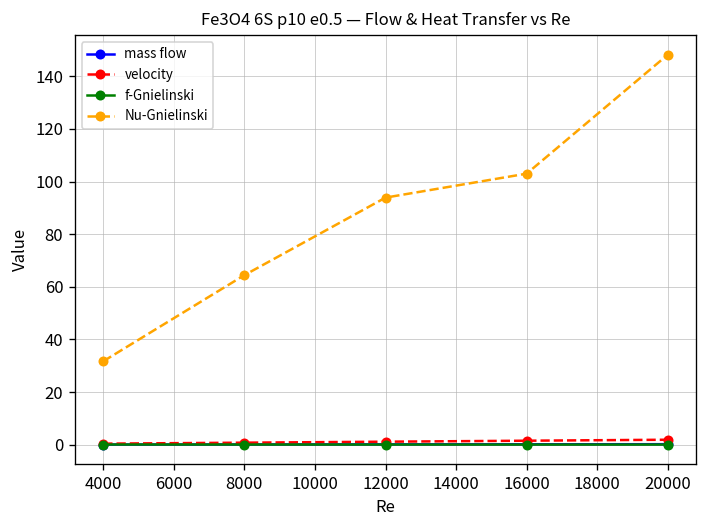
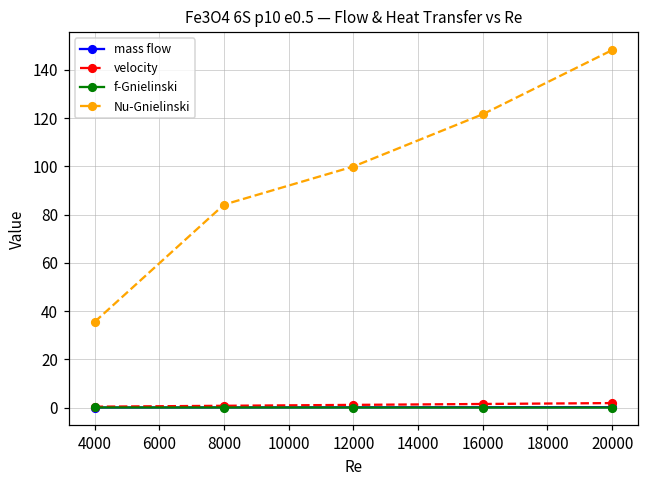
Nu-Gnielinski, 4000: 32 -> 36
Nu-Gnielinski, 8000: 64 -> 84
Nu-Gnielinski, 12000: 94 -> 100
Nu-Gnielinski, 16000: 103 -> 122
